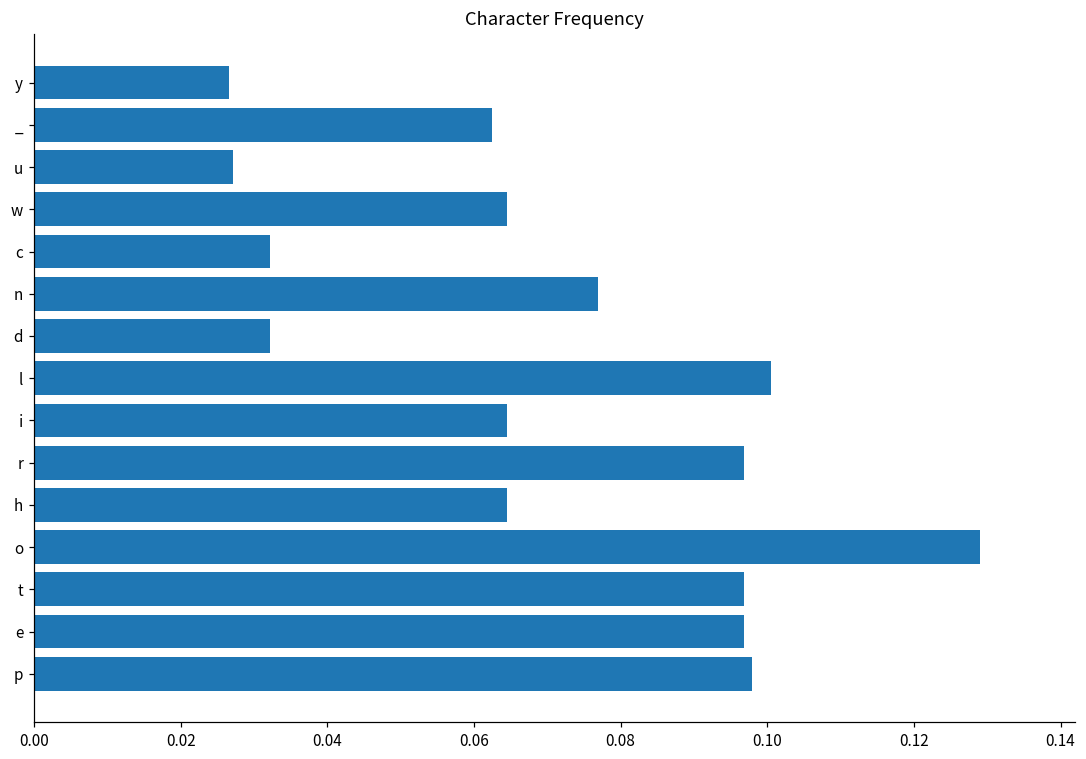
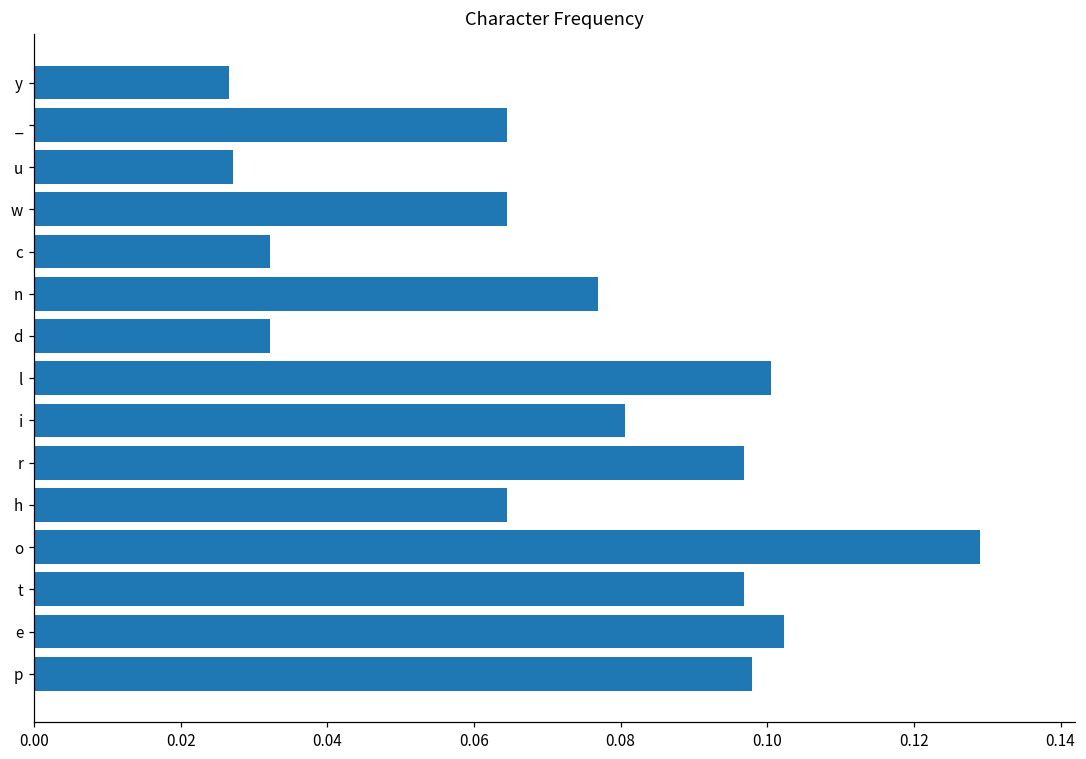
_: 0.062 -> 0.065
i: 0.065 -> 0.081
e: 0.097 -> 0.102
